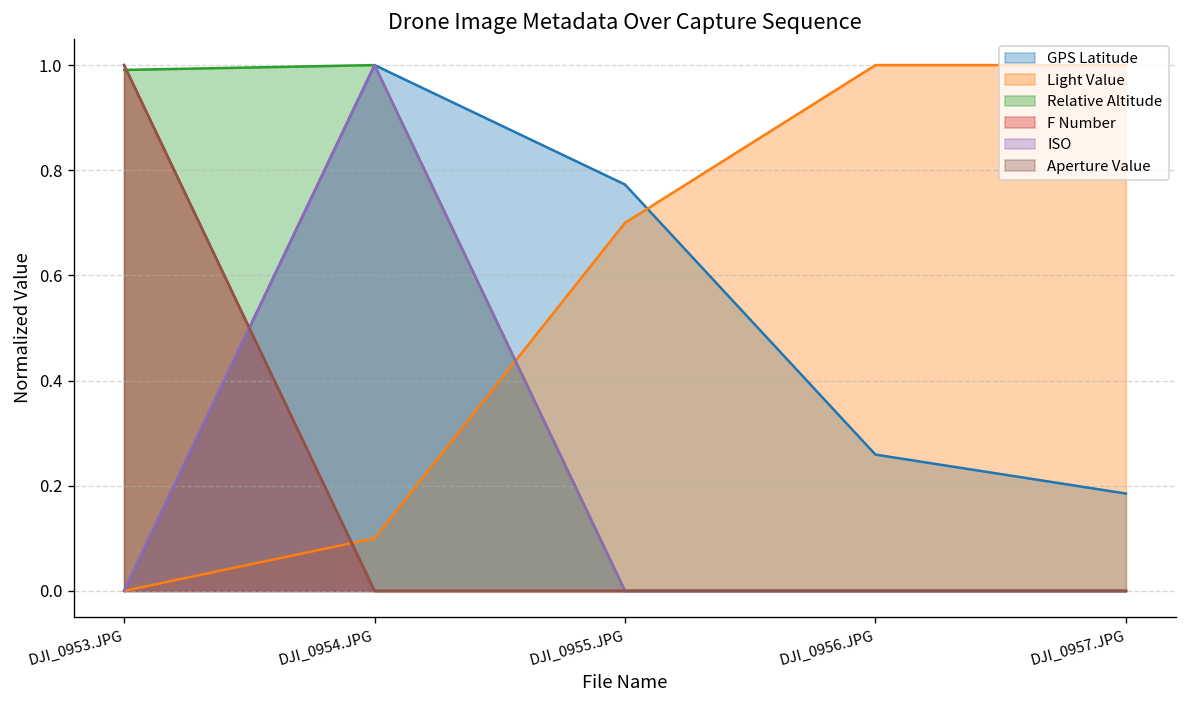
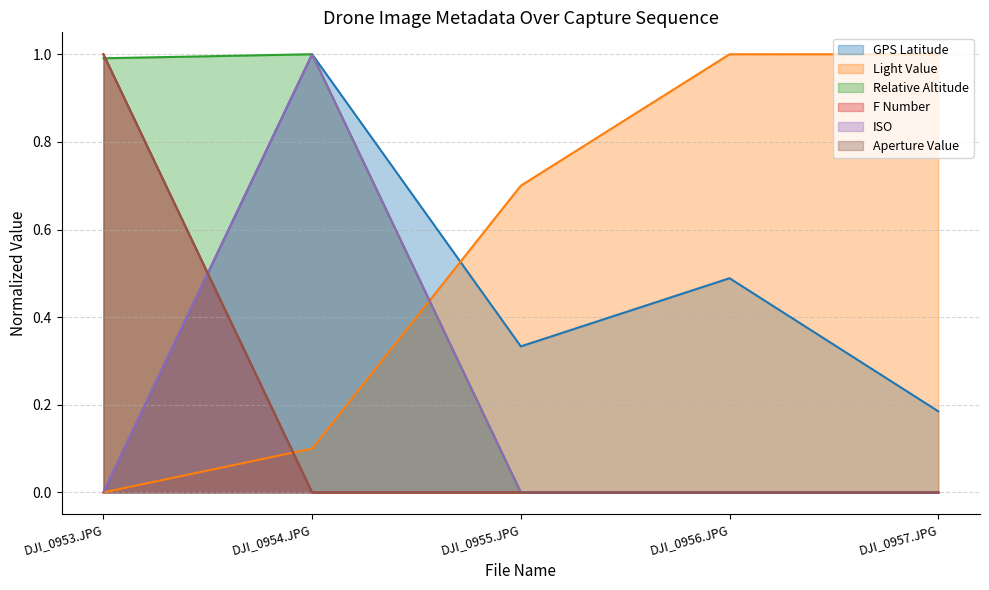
GPS Latitude, DJI_0955.JPG: 0.77 -> 0.33
GPS Latitude, DJI_0956.JPG: 0.26 -> 0.49
